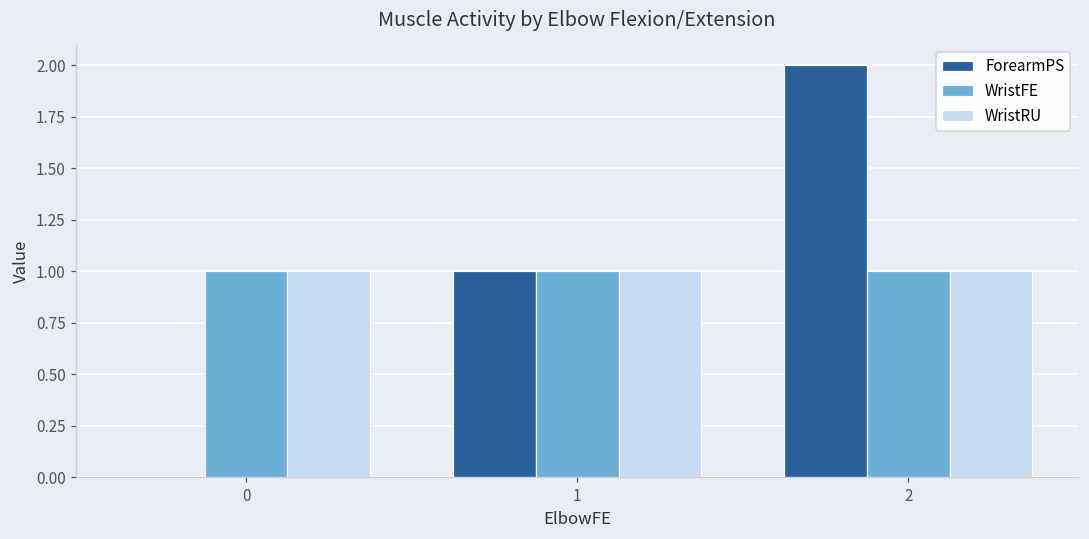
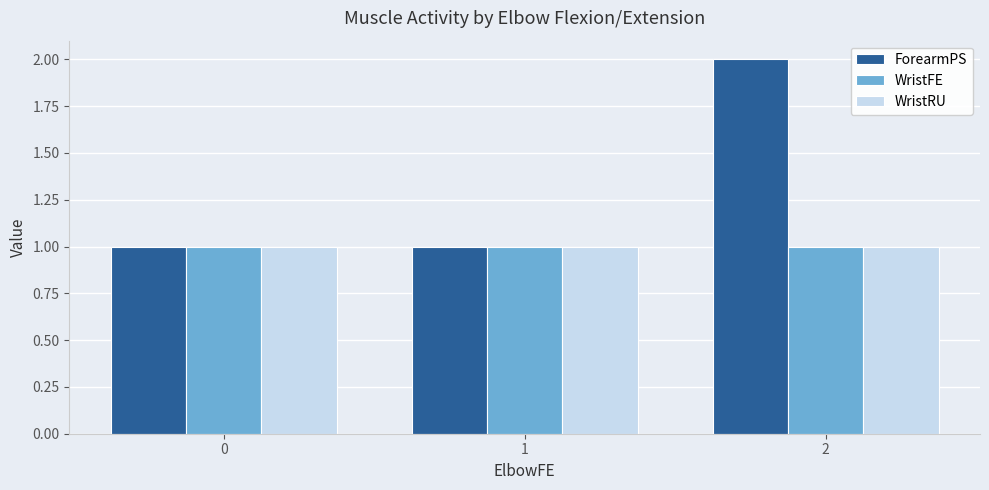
ForearmPS, 0: 0 -> 1
